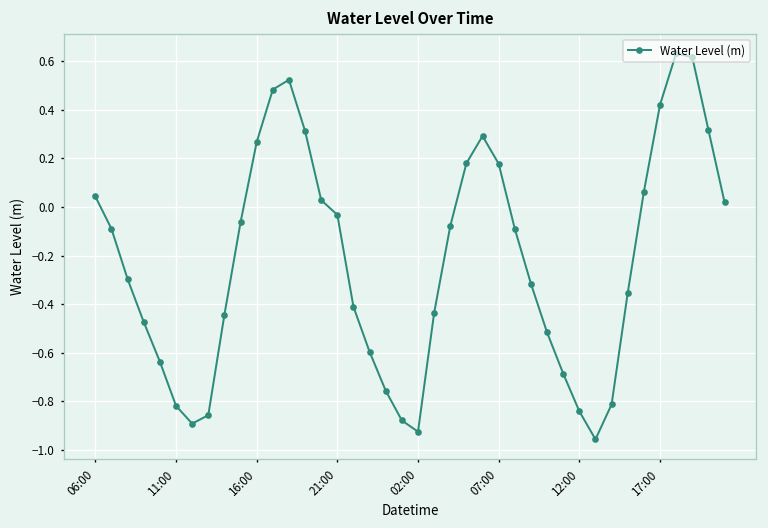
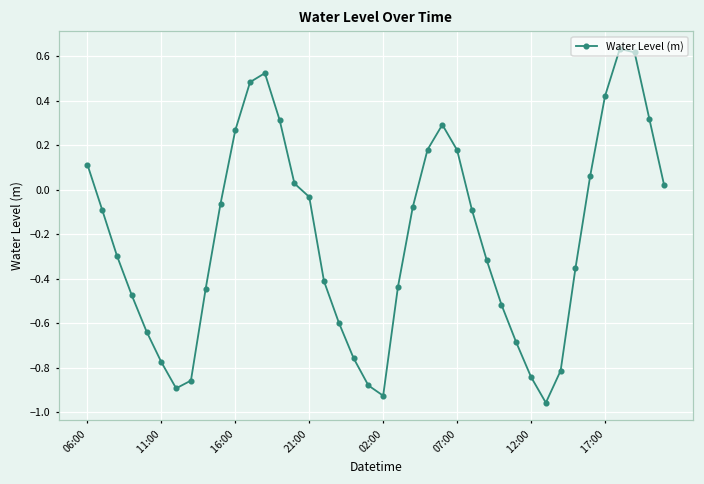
06:00: 0.04 -> 0.11
11:00: -0.82 -> -0.77
